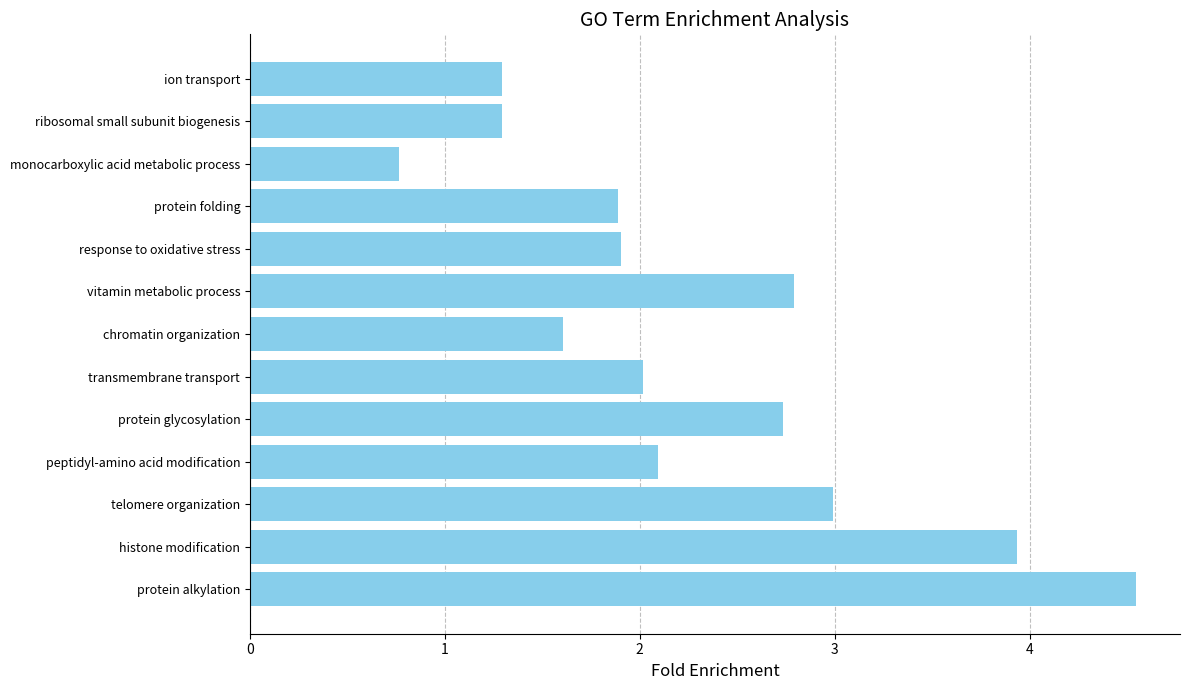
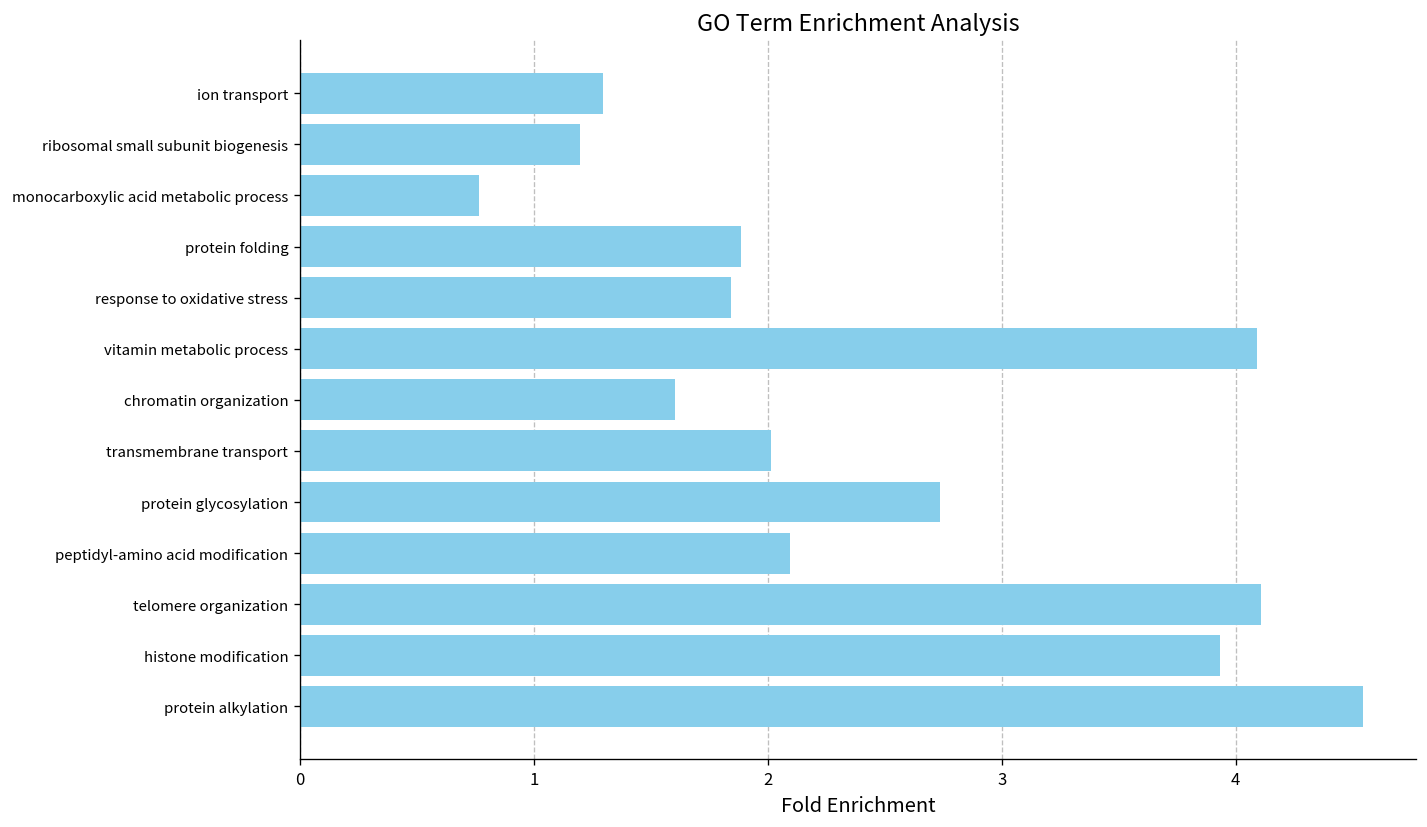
ribosomal small subunit biogenesis: 1.30 -> 1.20
response to oxidative stress: 1.90 -> 1.84
vitamin metabolic process: 2.79 -> 4.09
telomere organization: 2.99 -> 4.11
